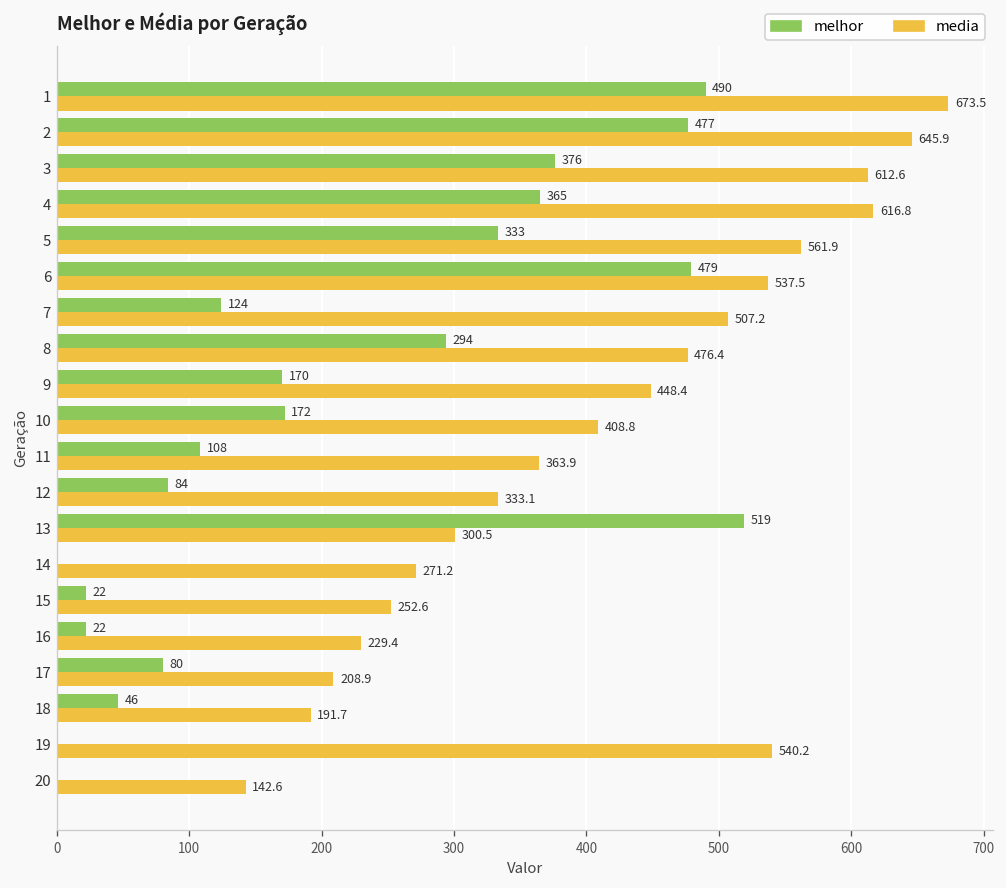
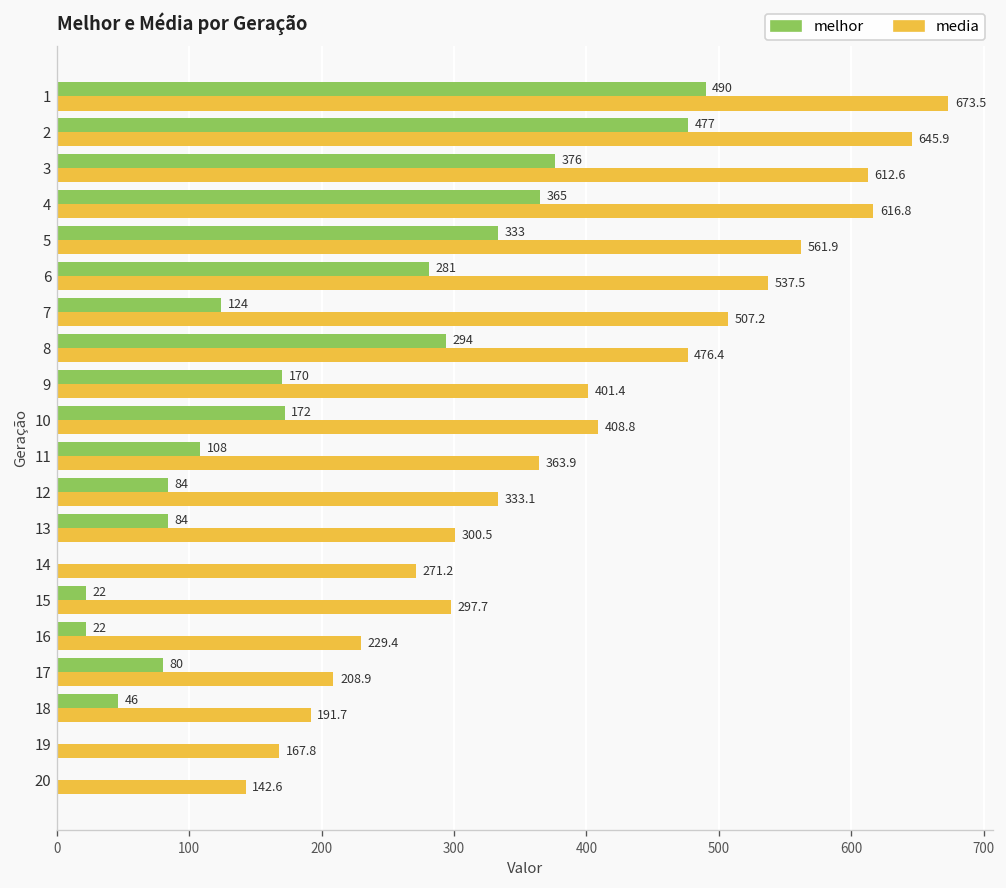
melhor, 6: 479 -> 281
media, 9: 448.4 -> 401.4
melhor, 13: 519 -> 84
media, 15: 252.6 -> 297.7
media, 19: 540.2 -> 167.8
